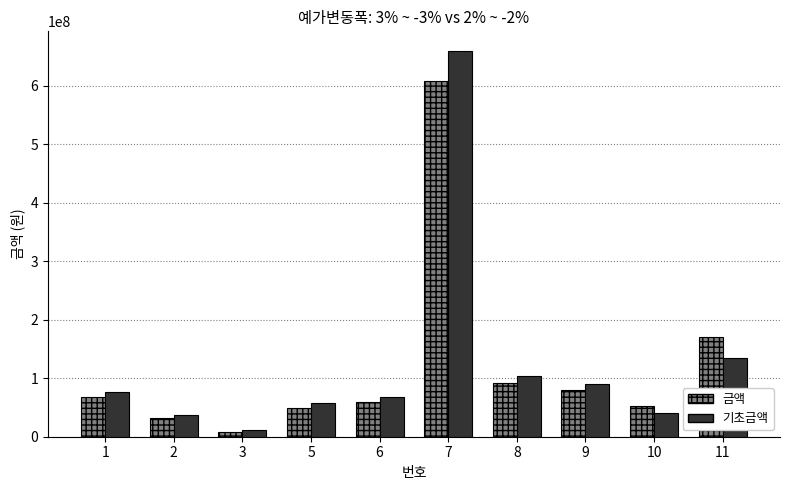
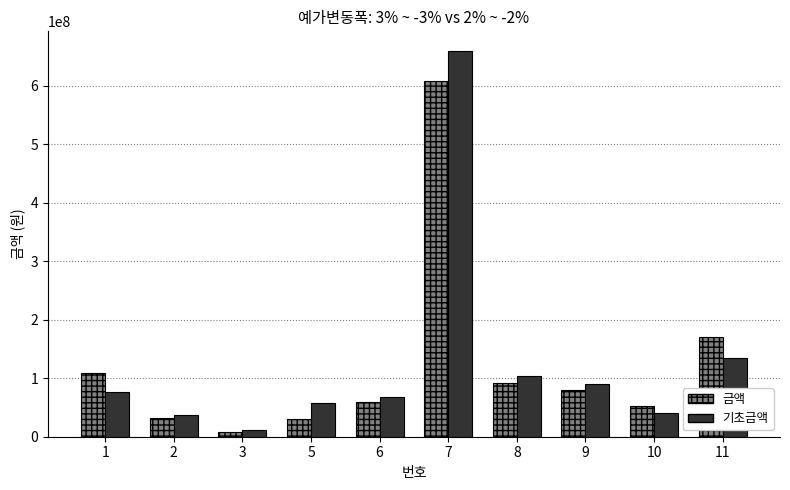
금액, 1: 70000000 -> 110000000
금액, 5: 50000000 -> 30000000
